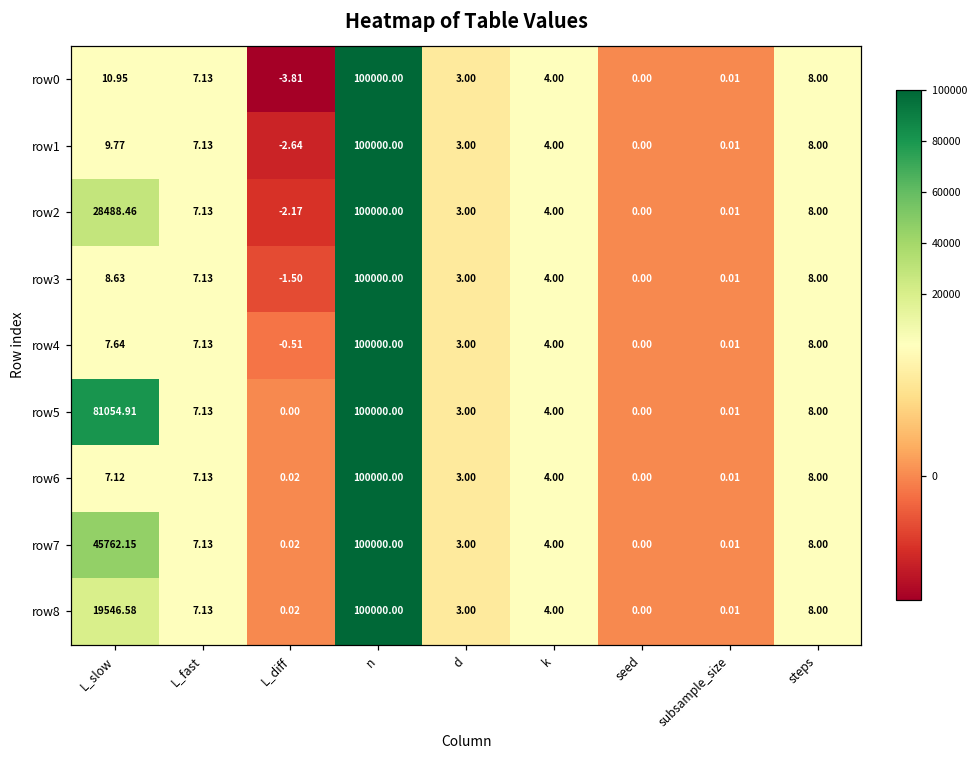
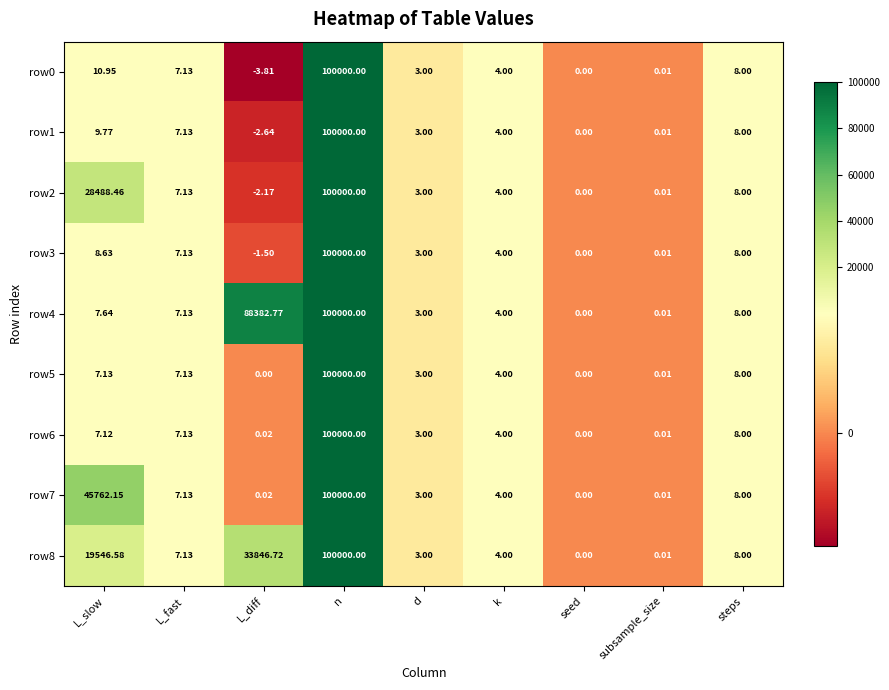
row4, L_diff: -0.51 -> 88382.77
row5, L_slow: 81054.91 -> 7.13
row8, L_diff: 0.02 -> 33846.72
